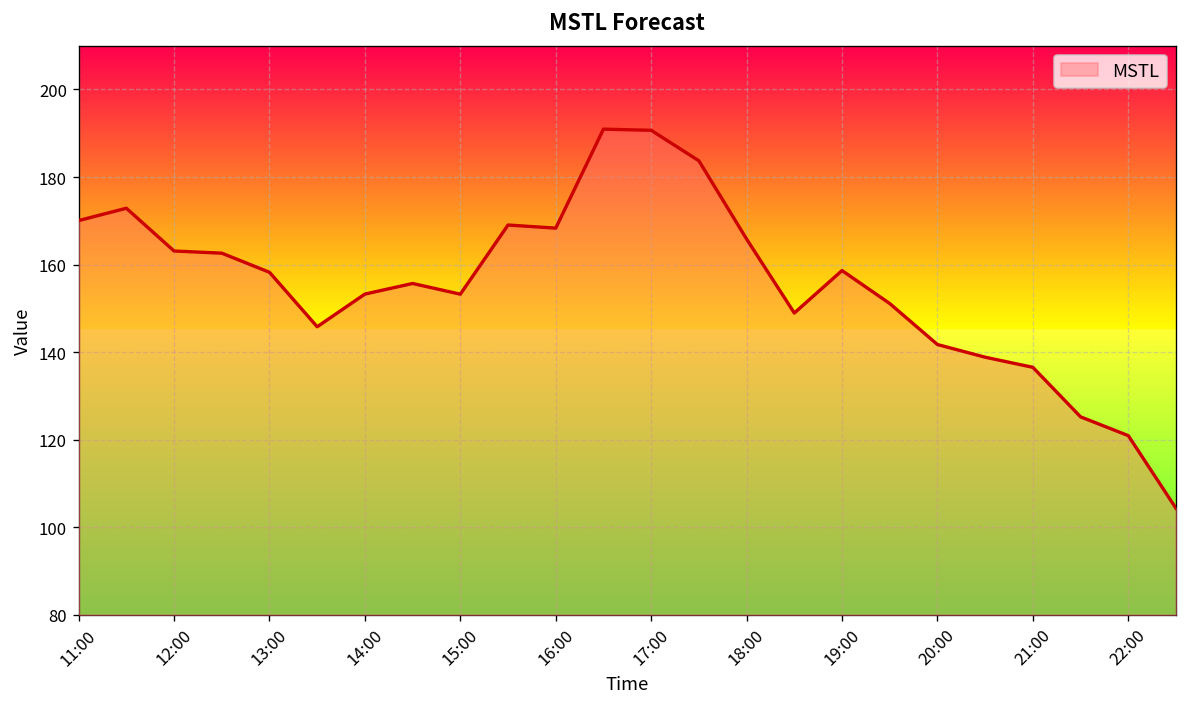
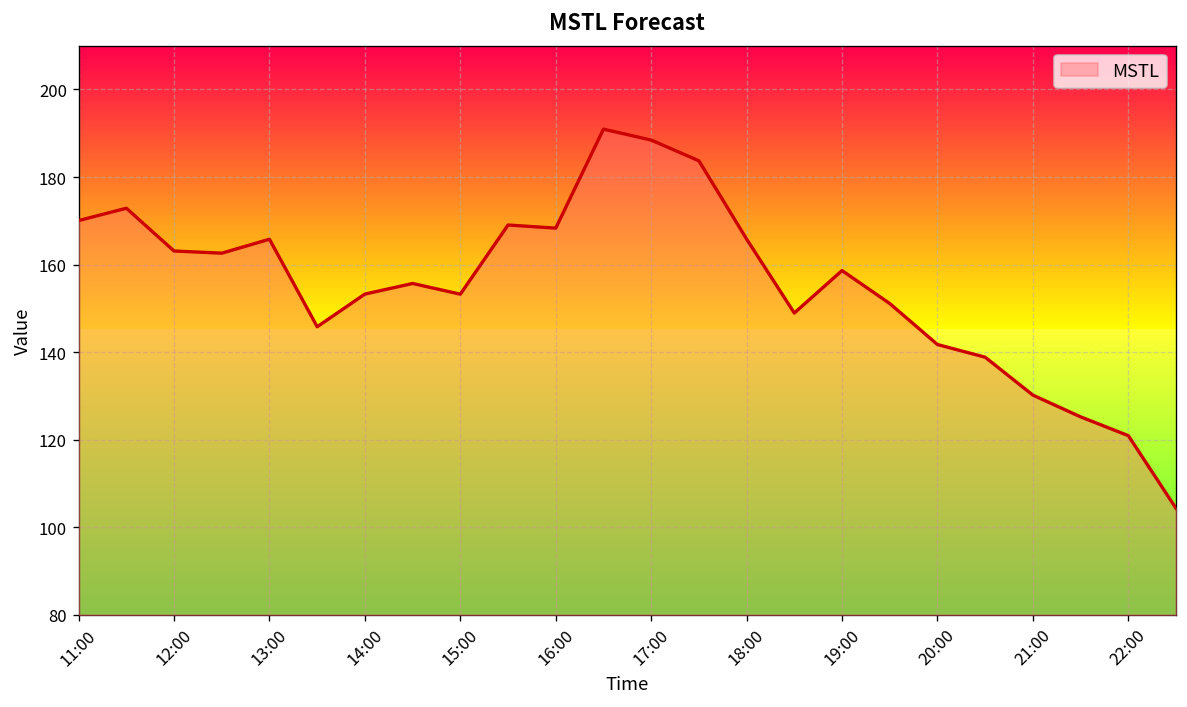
13:00: 158 -> 166
17:00: 191 -> 188
21:00: 137 -> 130
